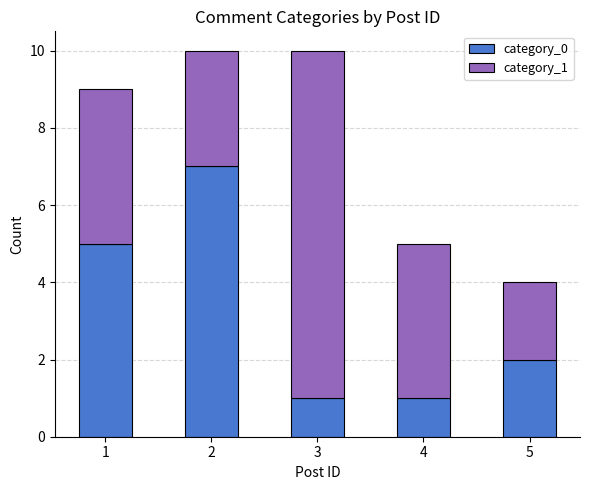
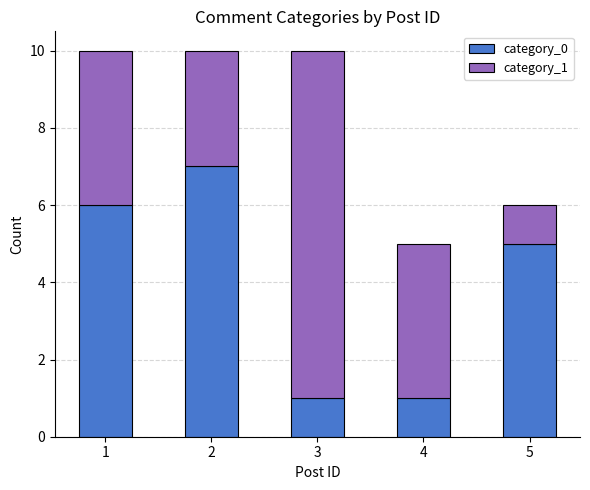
category_0, 1: 5 -> 6
category_0, 5: 2 -> 5
category_1, 5: 2 -> 1
